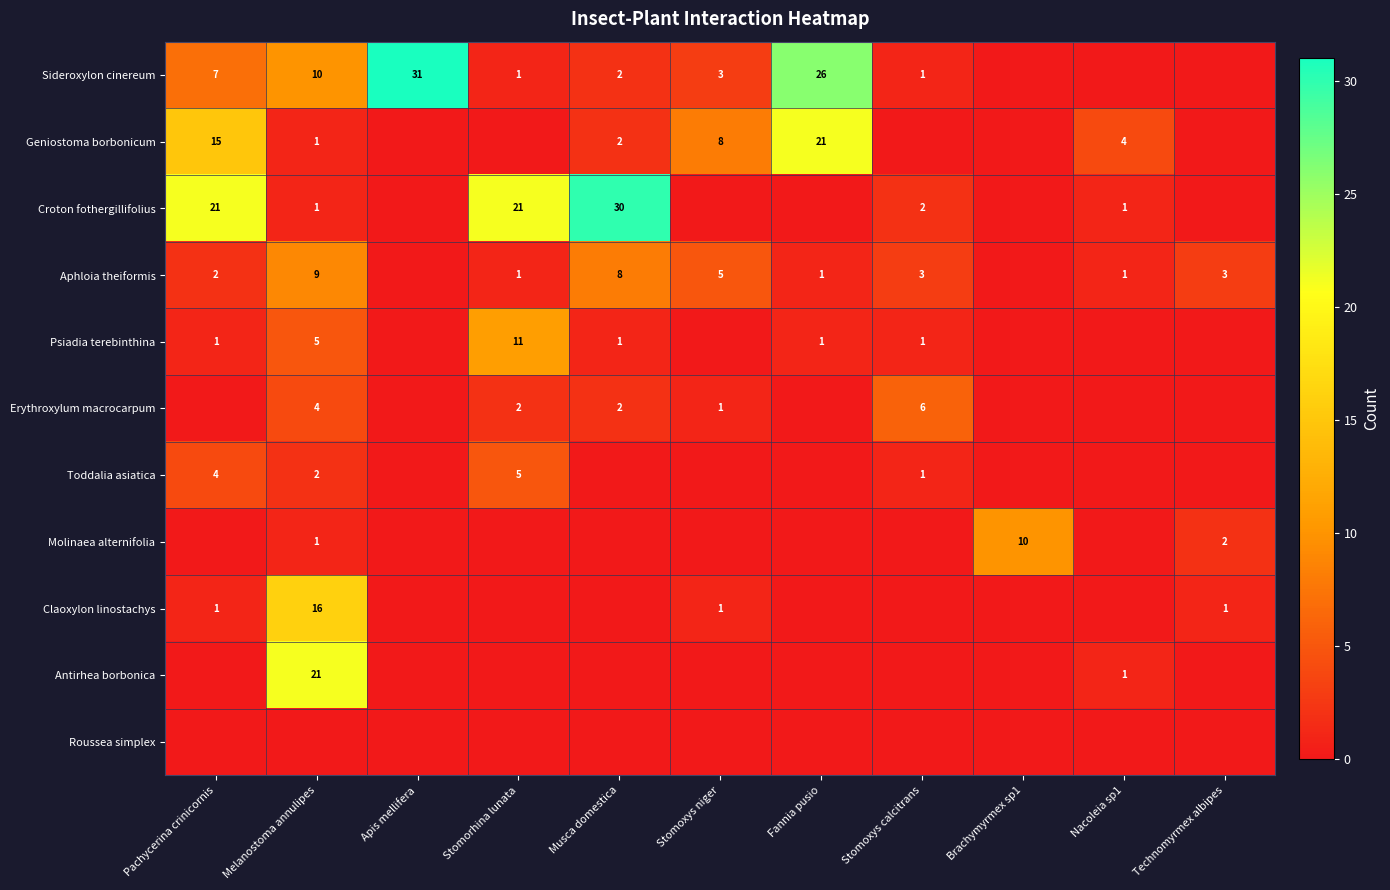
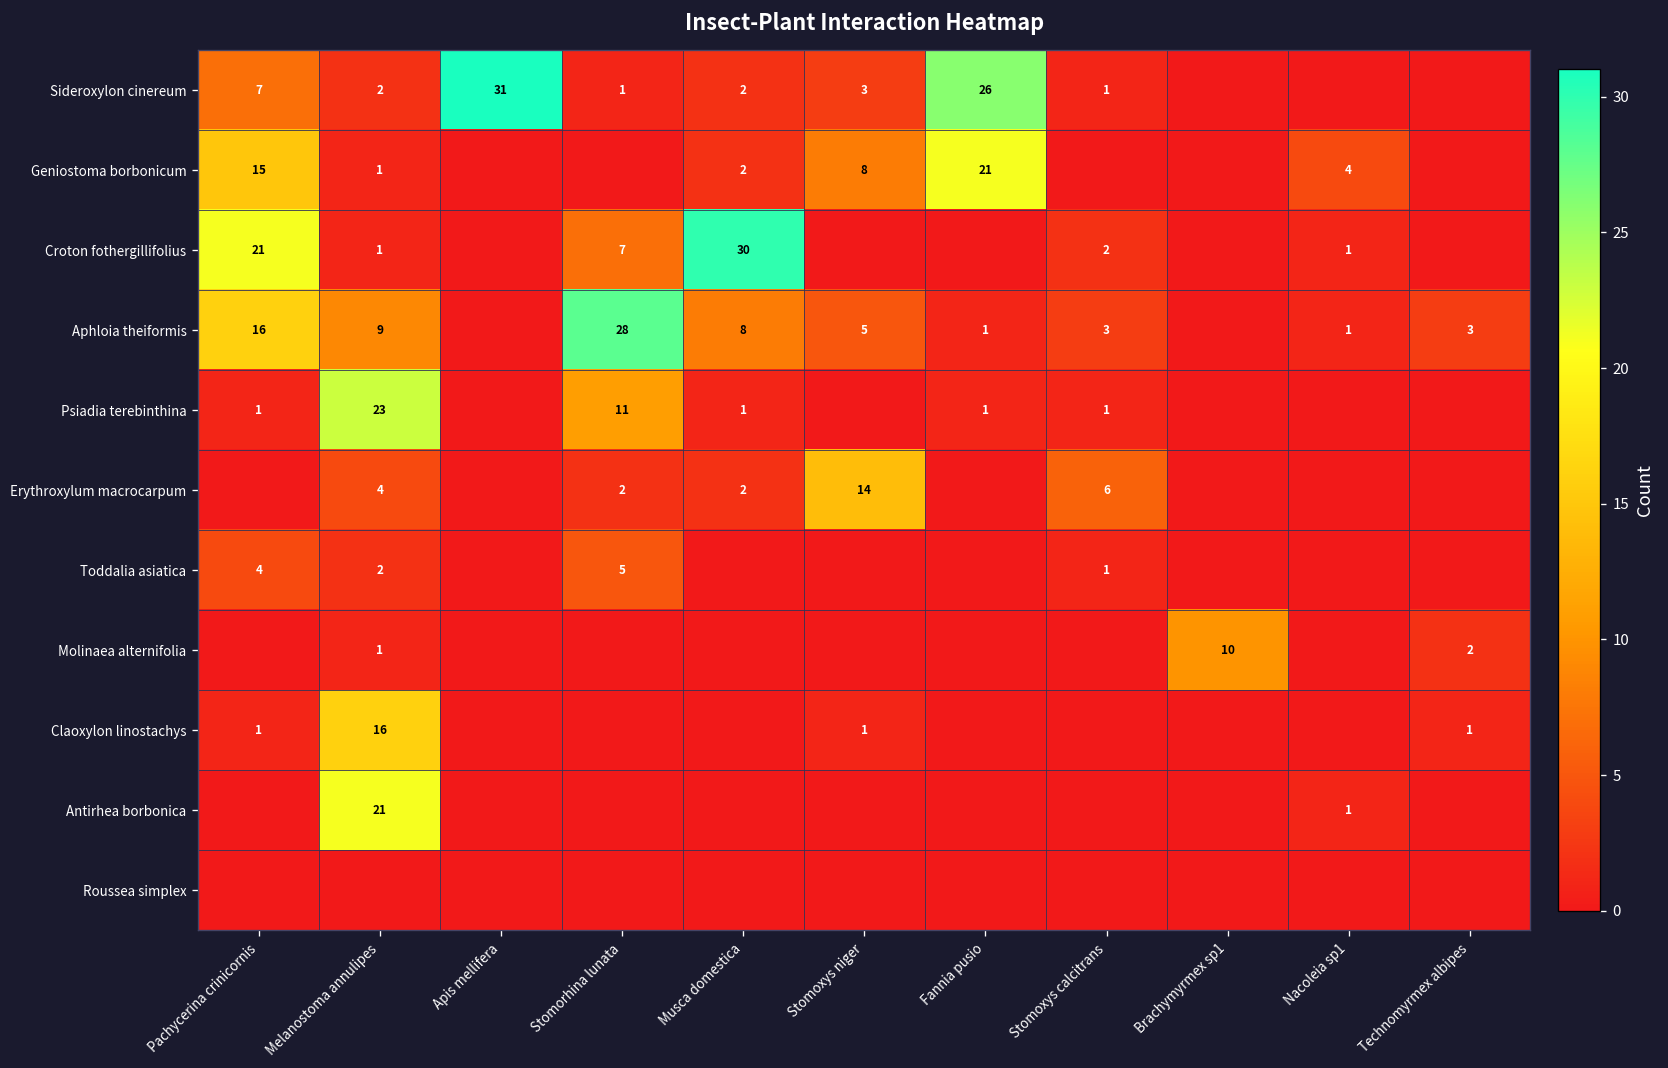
Sideroxylon cinereum, Melanostoma annulipes: 10 -> 2
Croton fothergillifolius, Stomorhina lunata: 21 -> 7
Aphloia theiformis, Pachycerina crinicornis: 2 -> 16
Aphloia theiformis, Stomorhina lunata: 1 -> 28
Psiadia terebinthina, Melanostoma annulipes: 5 -> 23
Erythroxylum macrocarpum, Stomoxys niger: 1 -> 14
